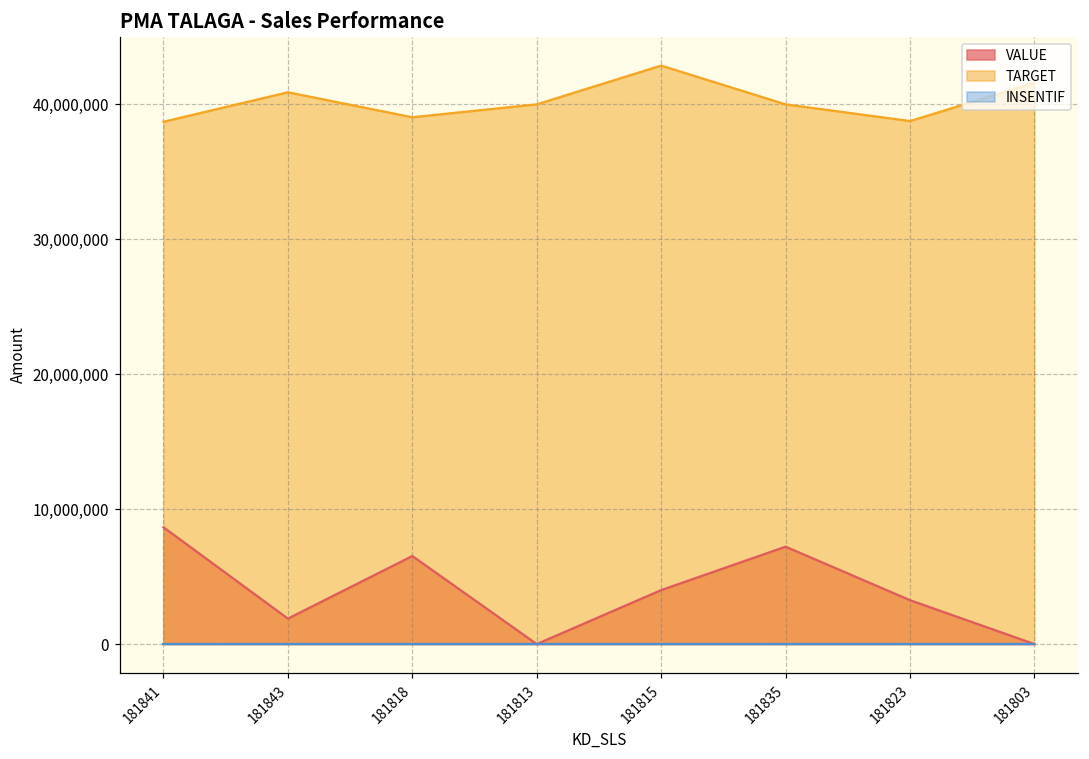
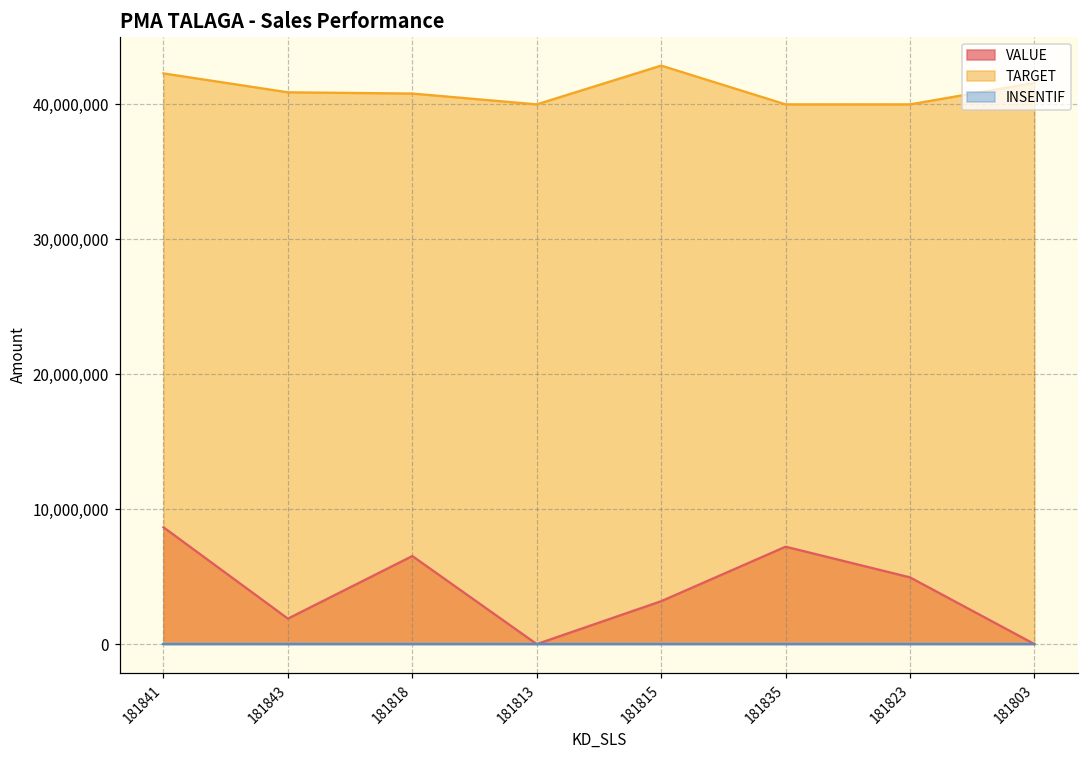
TARGET, 181841: 38,700,000 -> 42,300,000
TARGET, 181818: 39,000,000 -> 40,800,000
VALUE, 181815: 4,000,000 -> 3,200,000
VALUE, 181823: 3,300,000 -> 4,900,000
TARGET, 181823: 38,800,000 -> 40,000,000
